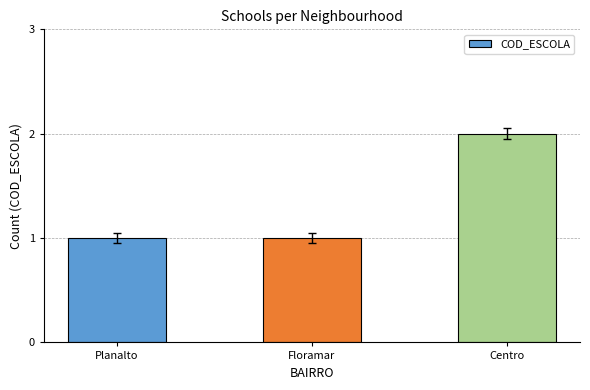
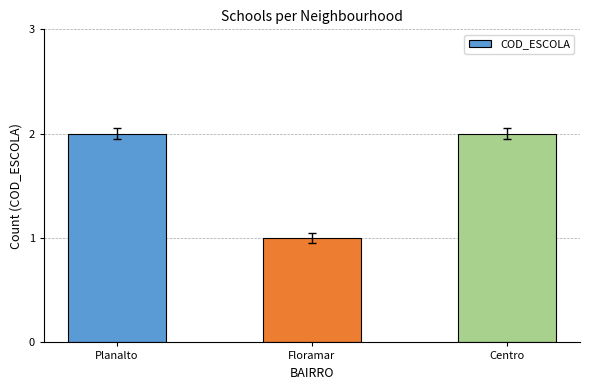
COD_ESCOLA, Planalto: 1 -> 2
